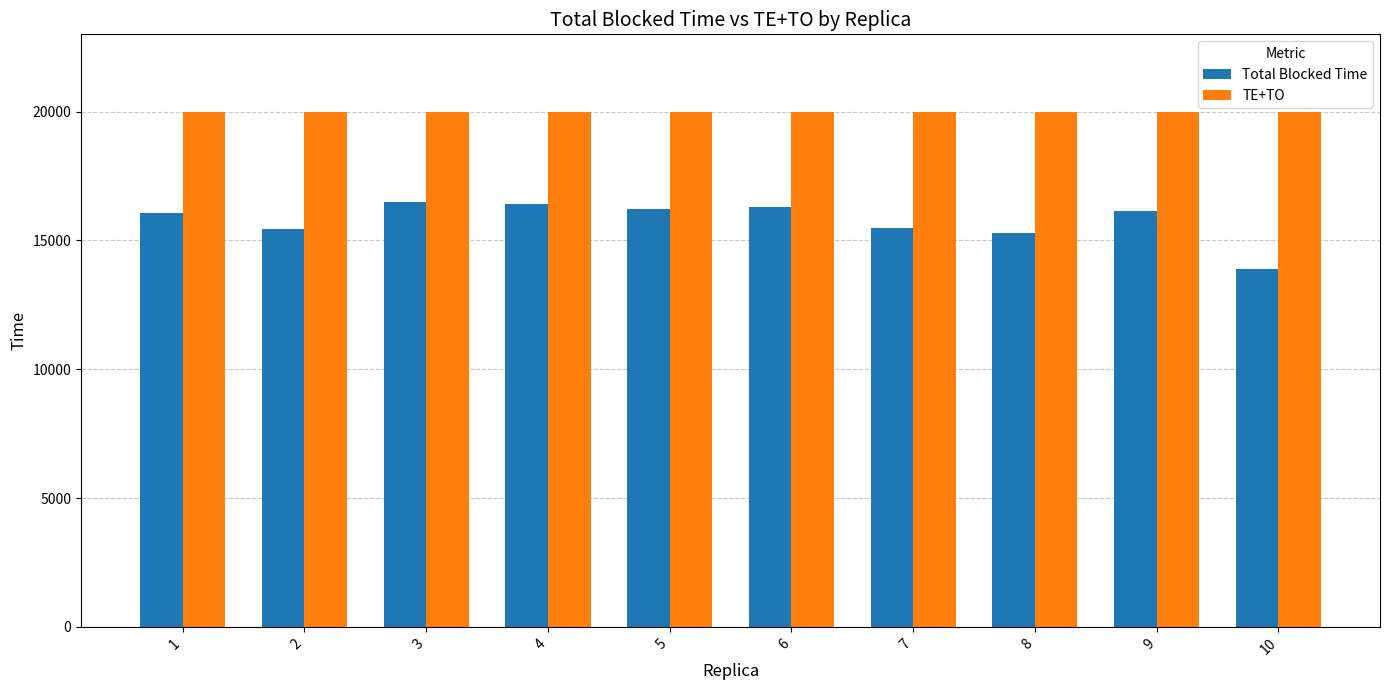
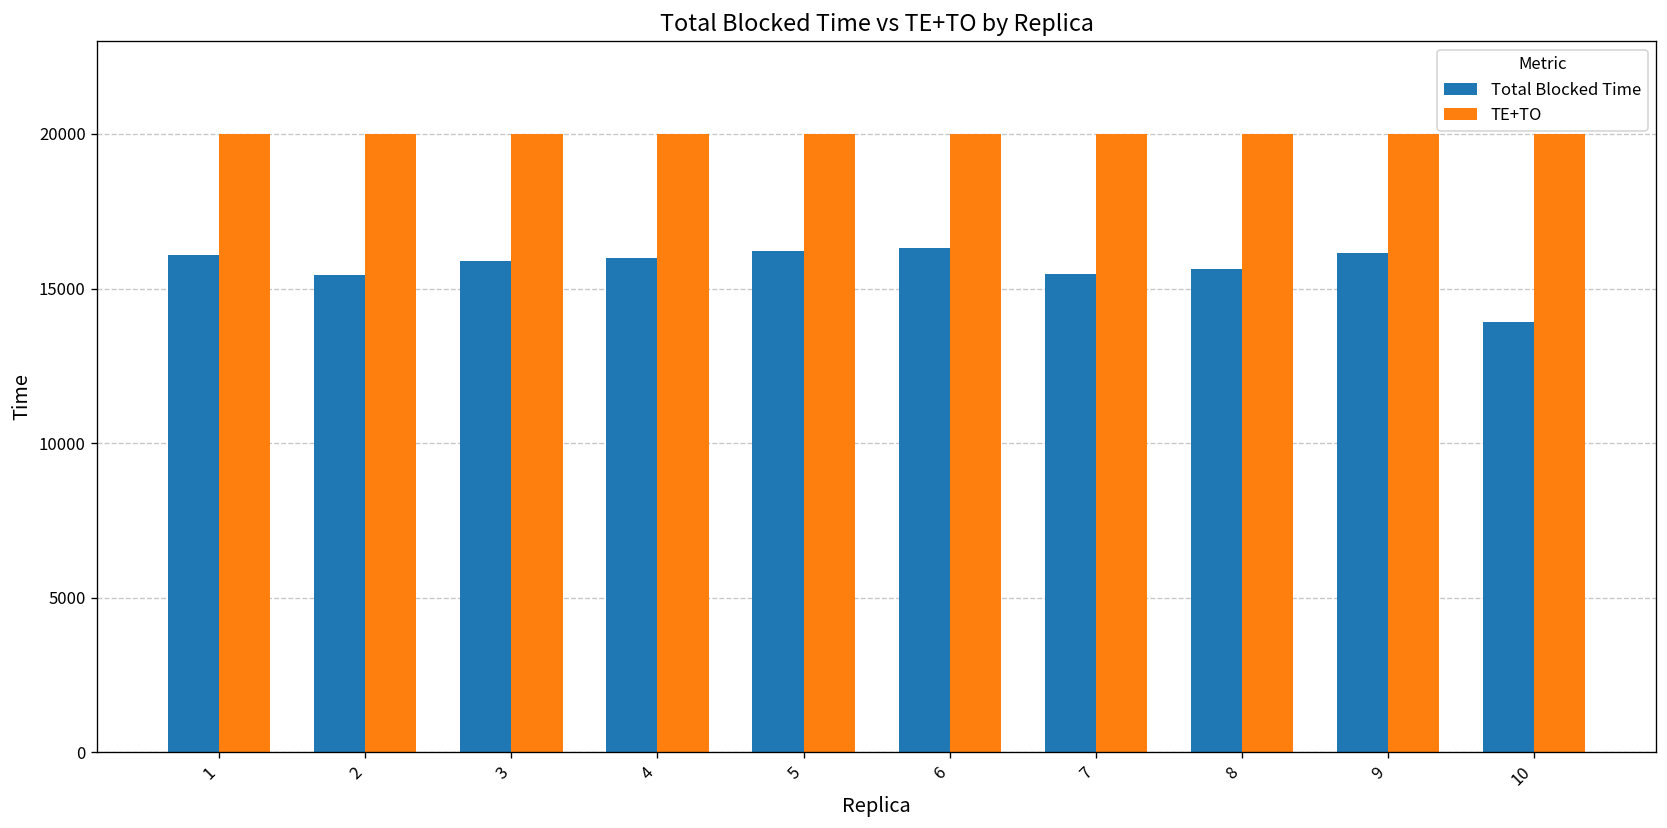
Total Blocked Time, 3: 16500 -> 15900
Total Blocked Time, 4: 16400 -> 16000
Total Blocked Time, 8: 15300 -> 15600
